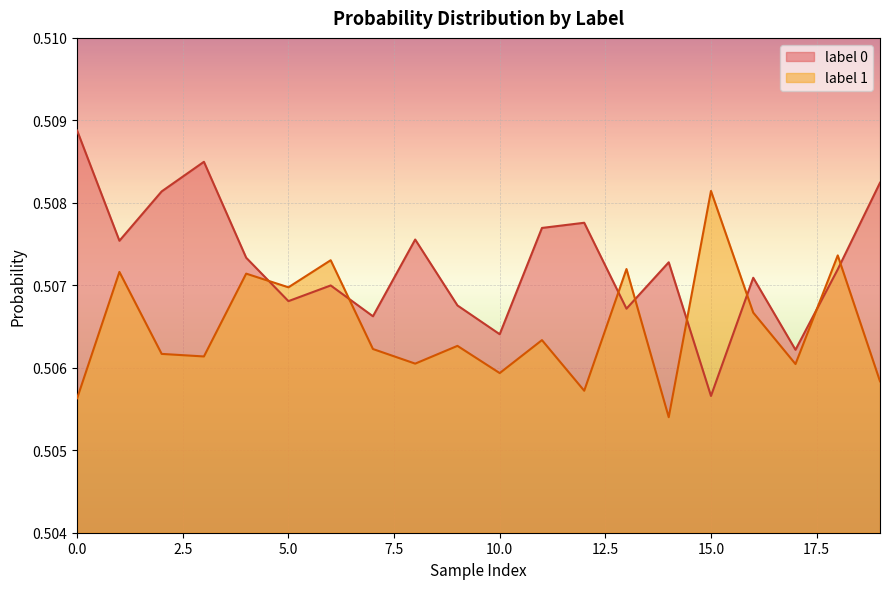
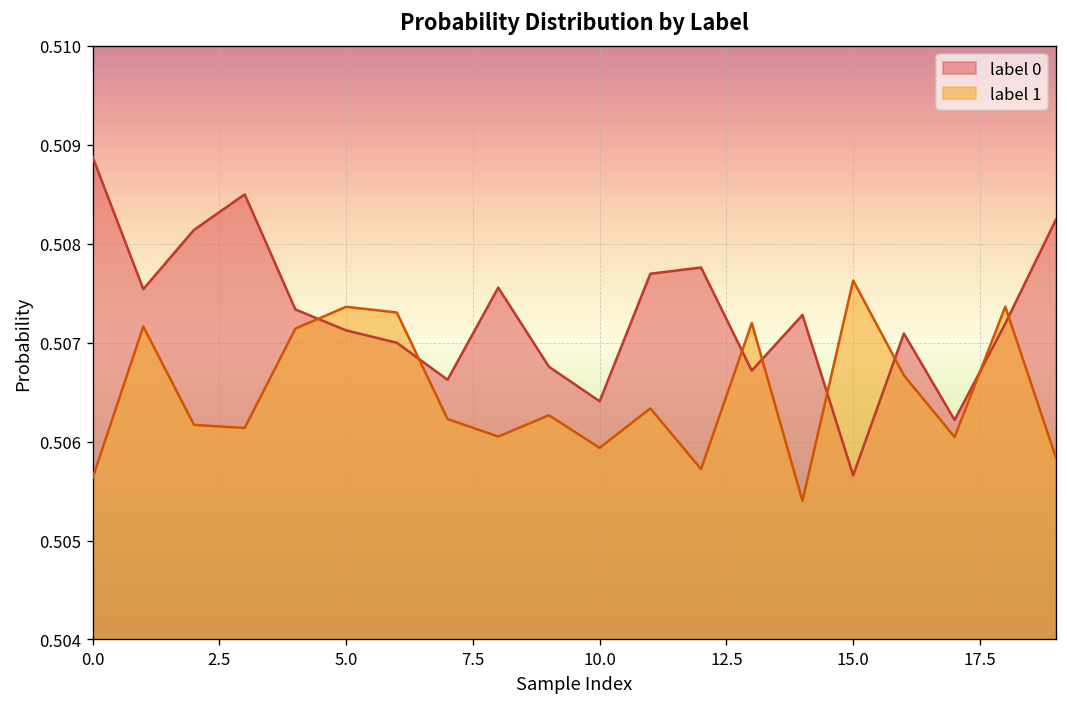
label 0, 5.0: 0.5068 -> 0.5071
label 1, 5.0: 0.5070 -> 0.5074
label 1, 15.0: 0.5081 -> 0.5076
